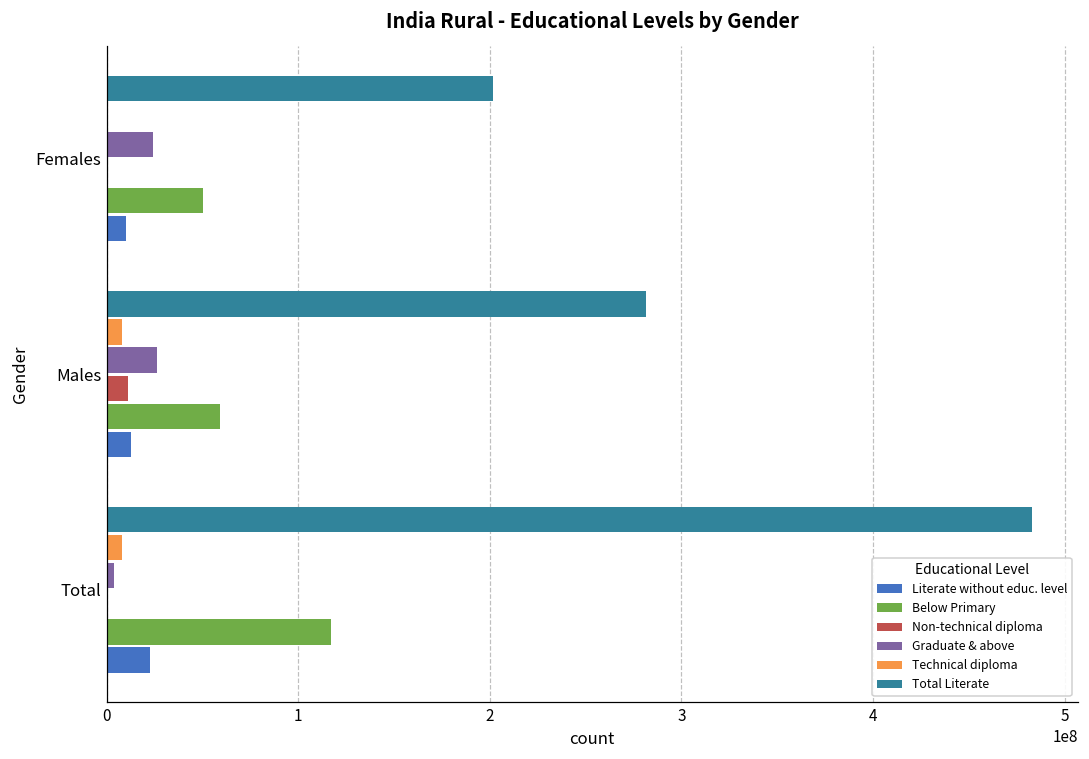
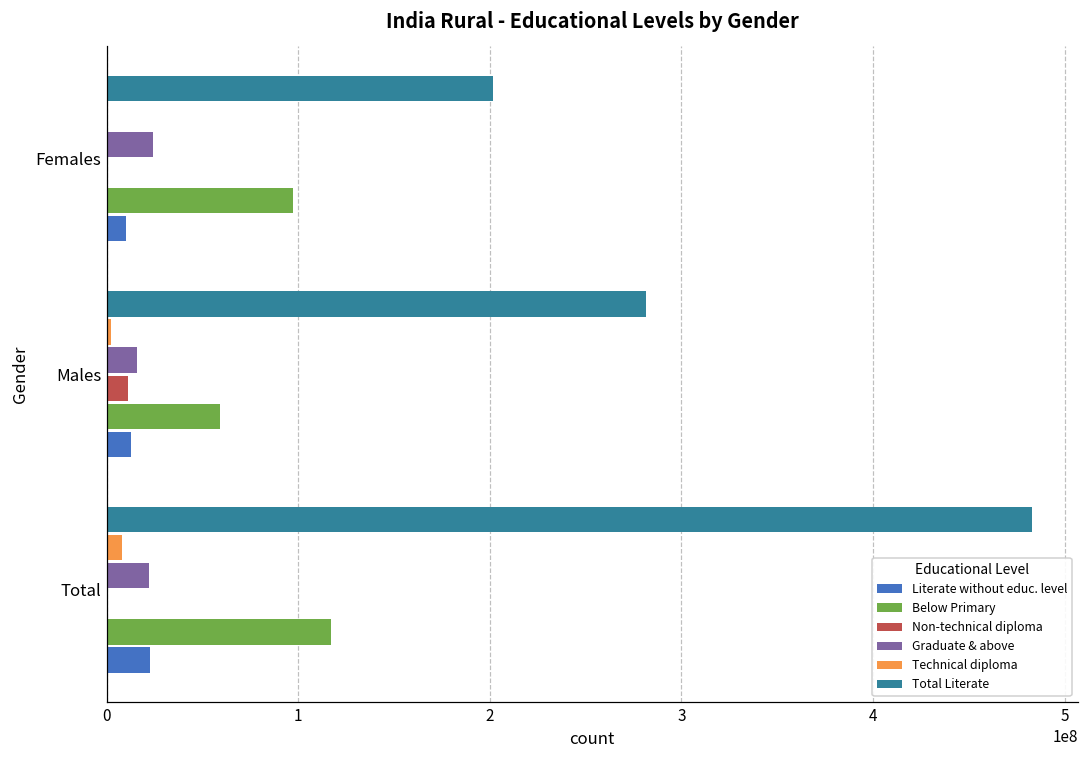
Below Primary, Females: 51000000 -> 97000000
Technical diploma, Males: 8000000 -> 2000000
Graduate & above, Males: 26000000 -> 16000000
Graduate & above, Total: 4000000 -> 22000000
